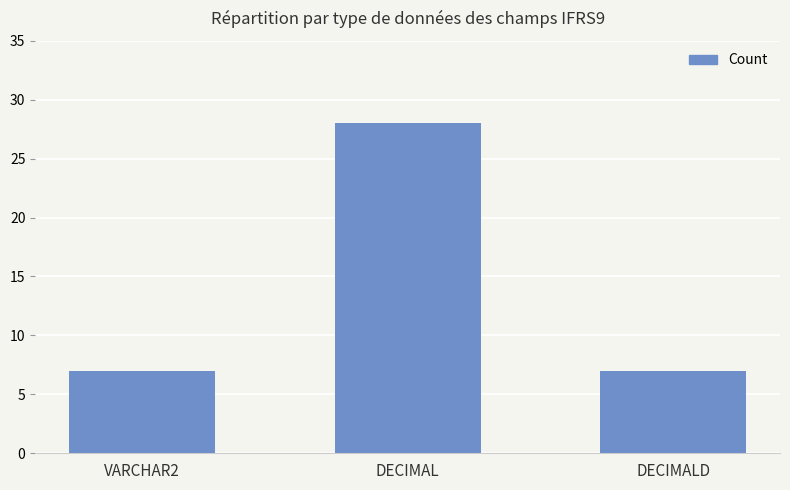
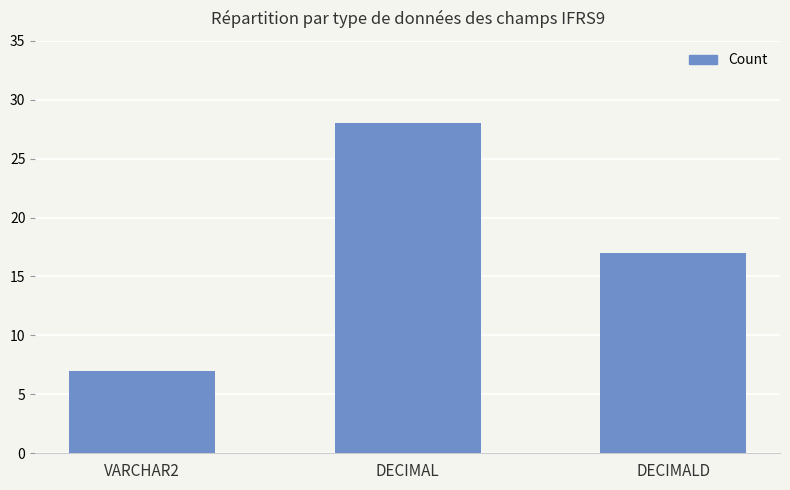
DECIMALD: 7 -> 17
